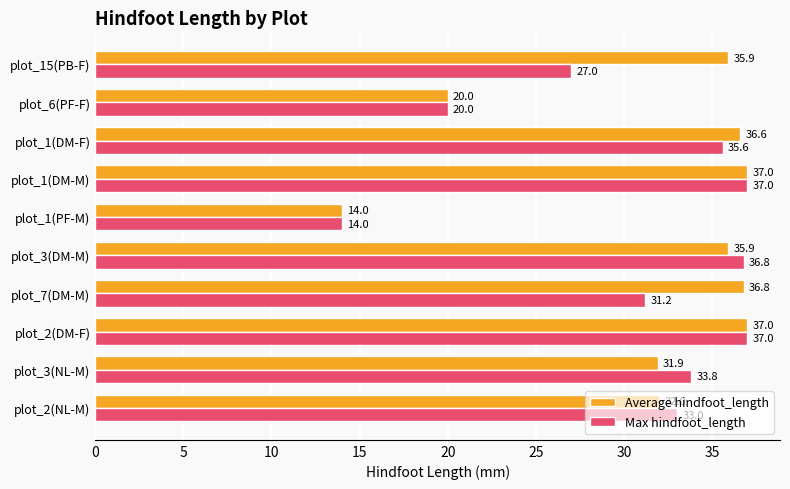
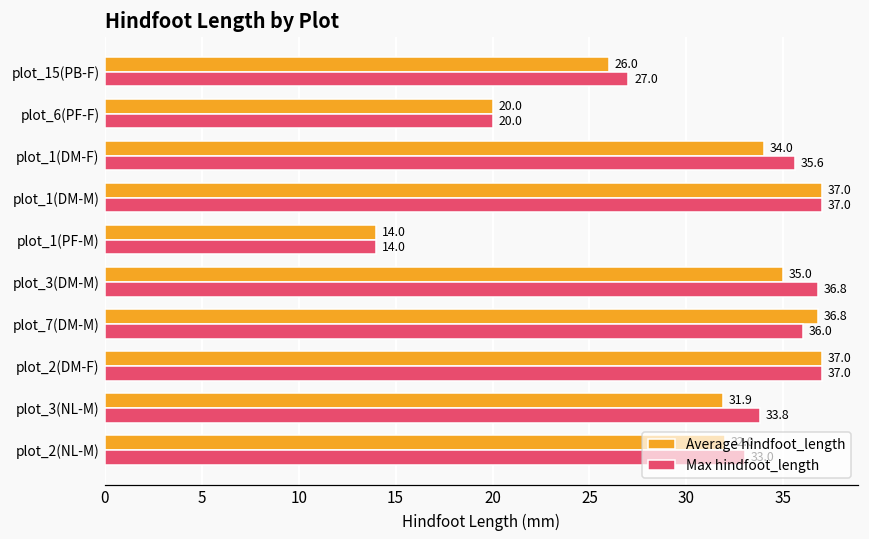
Average hindfoot_length, plot_15(PB-F): 35.9 -> 26.0
Average hindfoot_length, plot_1(DM-F): 36.6 -> 34.0
Average hindfoot_length, plot_3(DM-M): 35.9 -> 35.0
Max hindfoot_length, plot_7(DM-M): 31.2 -> 36.0
